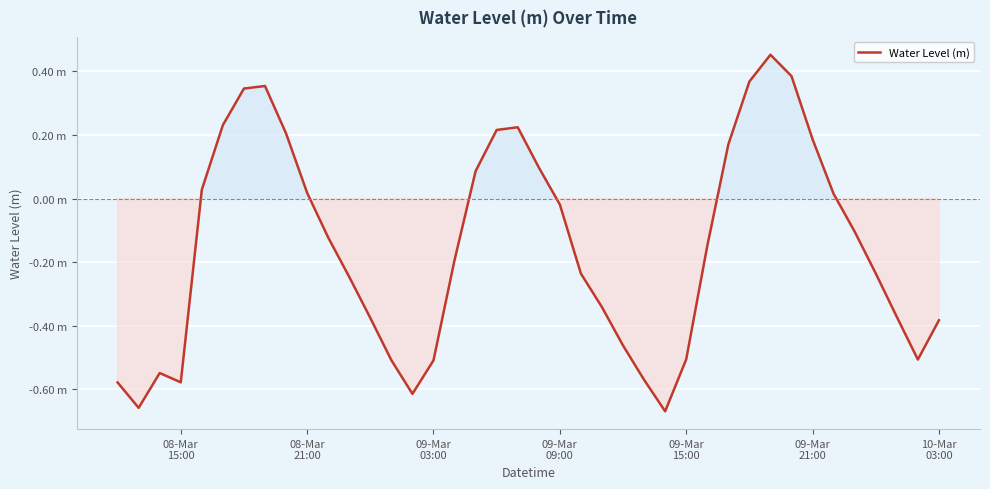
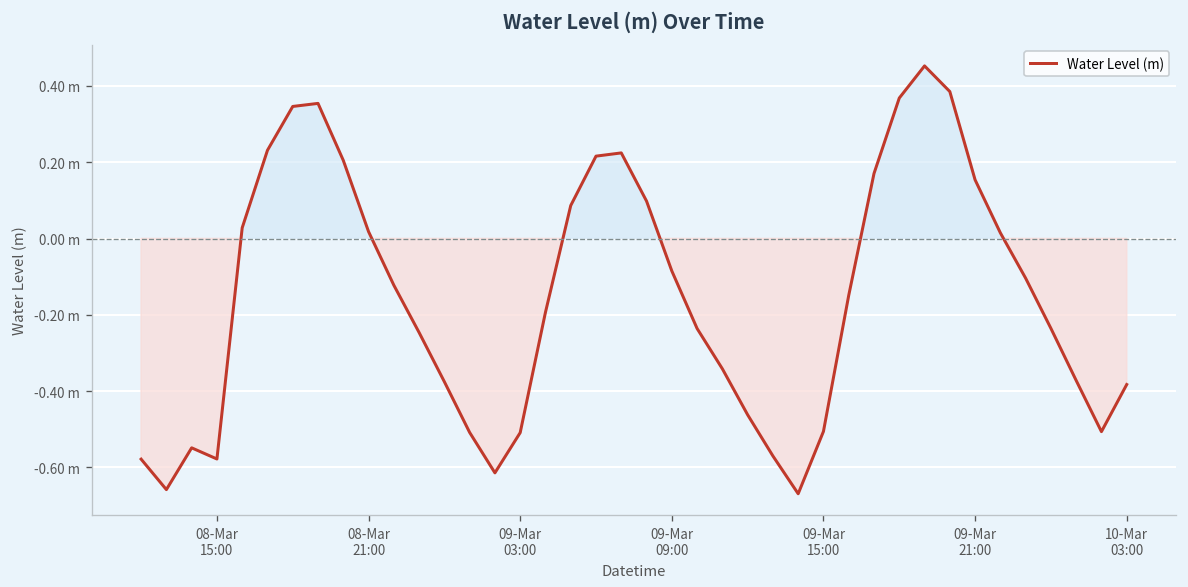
09-Mar 09:00: -0.02 m -> -0.09 m
09-Mar 21:00: 0.19 m -> 0.15 m
